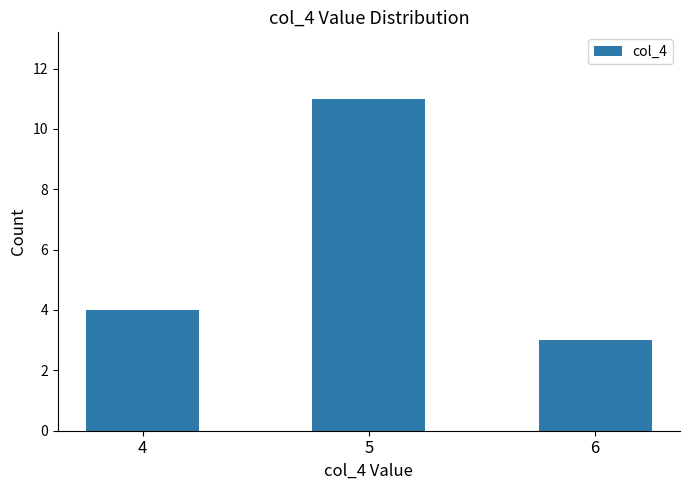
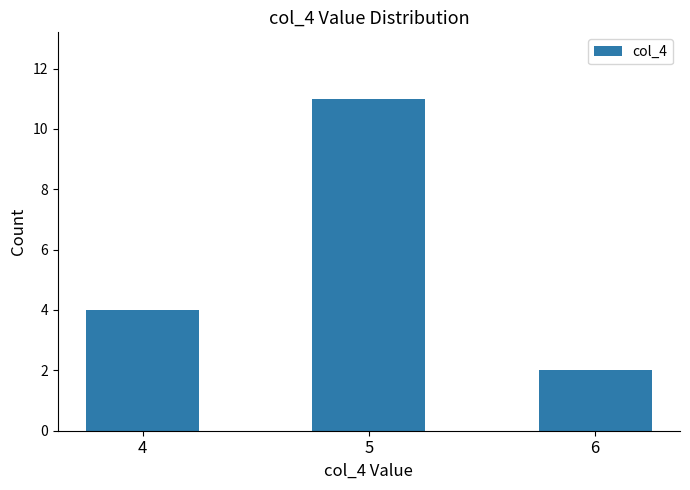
6: 3 -> 2
